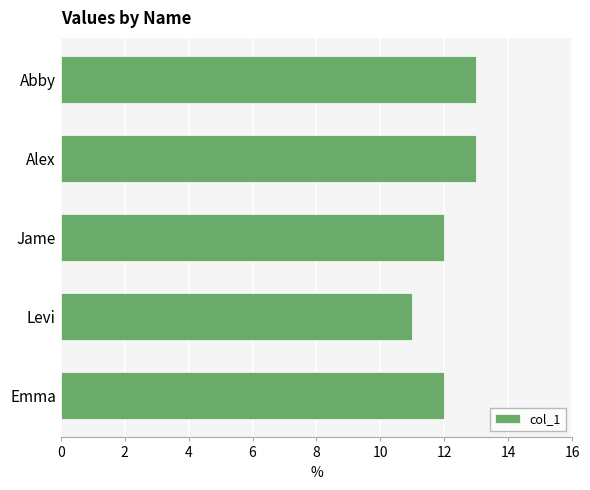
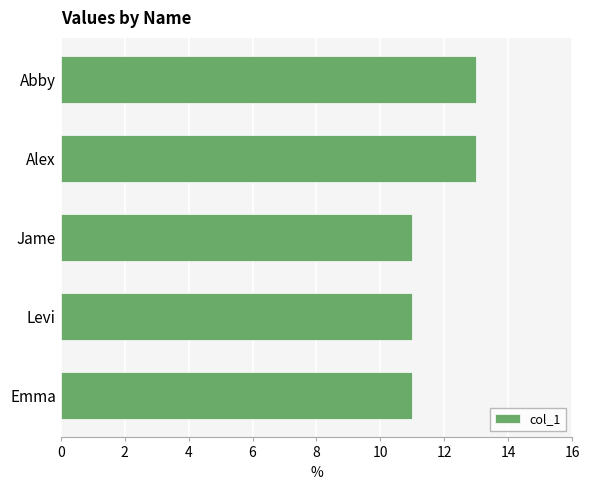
Jame: 12 -> 11
Emma: 12 -> 11
